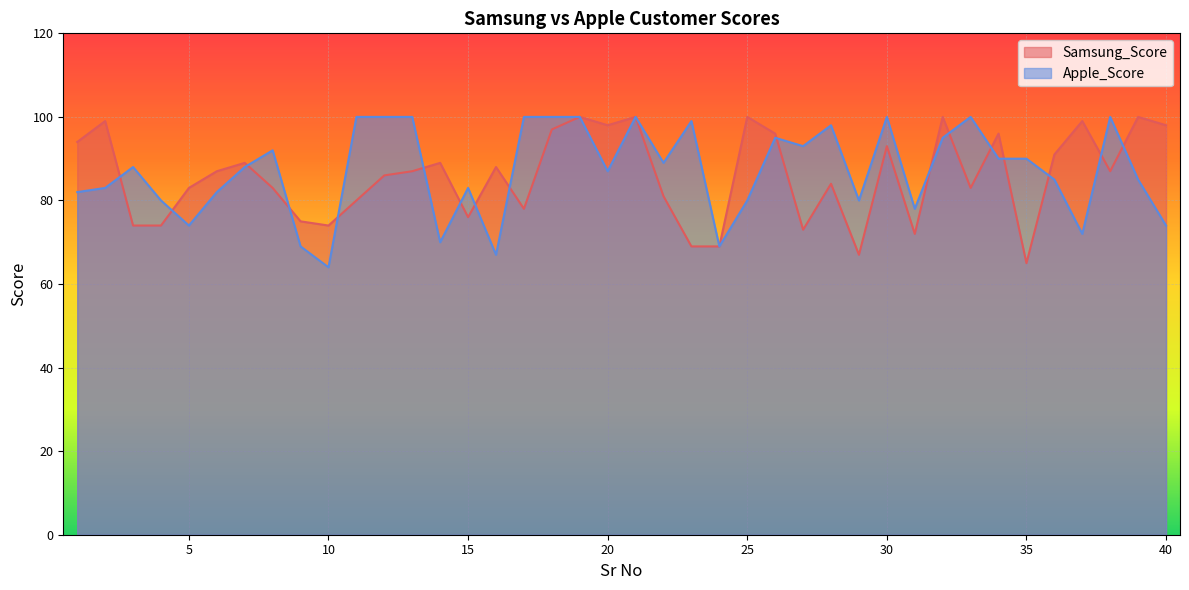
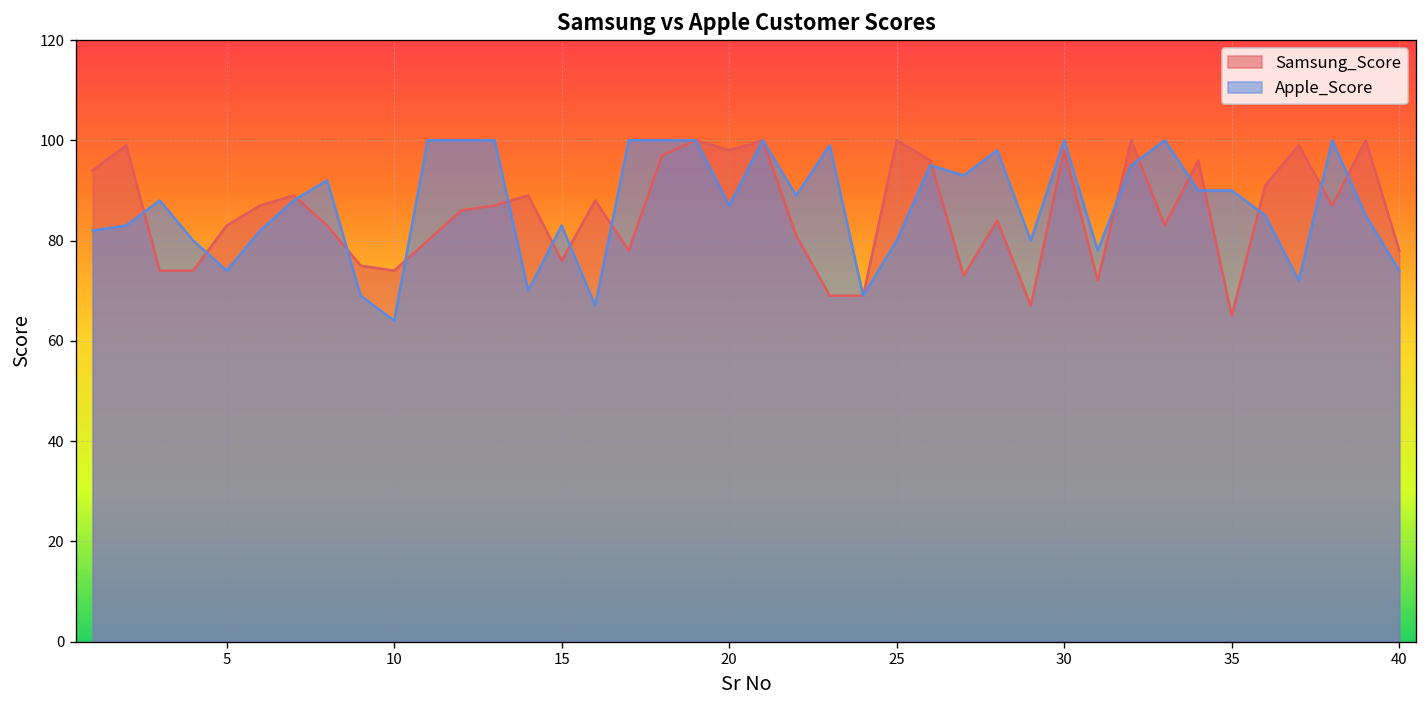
Samsung_Score, 30: 93 -> 98
Samsung_Score, 40: 98 -> 78
